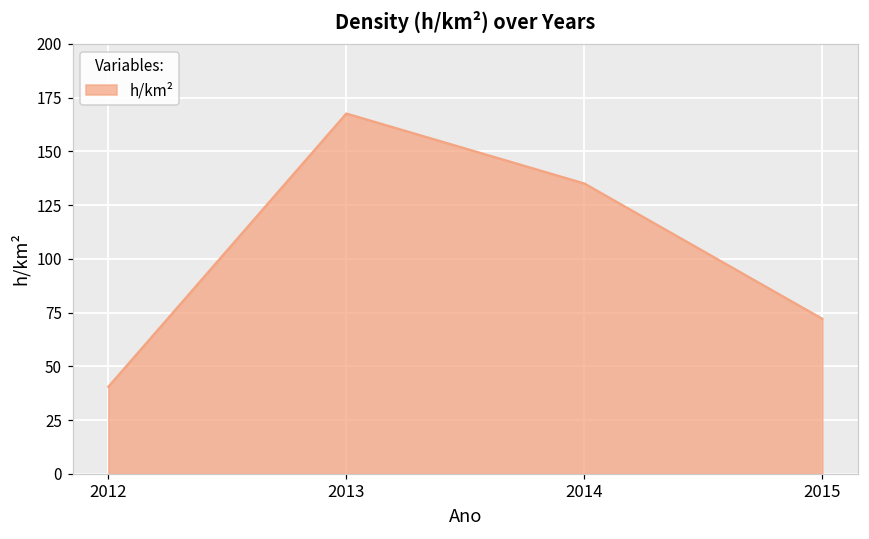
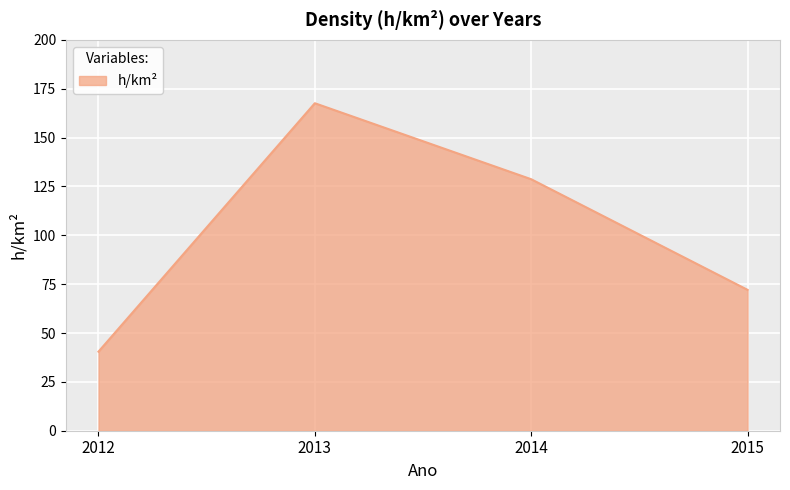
2014: 135 -> 129
